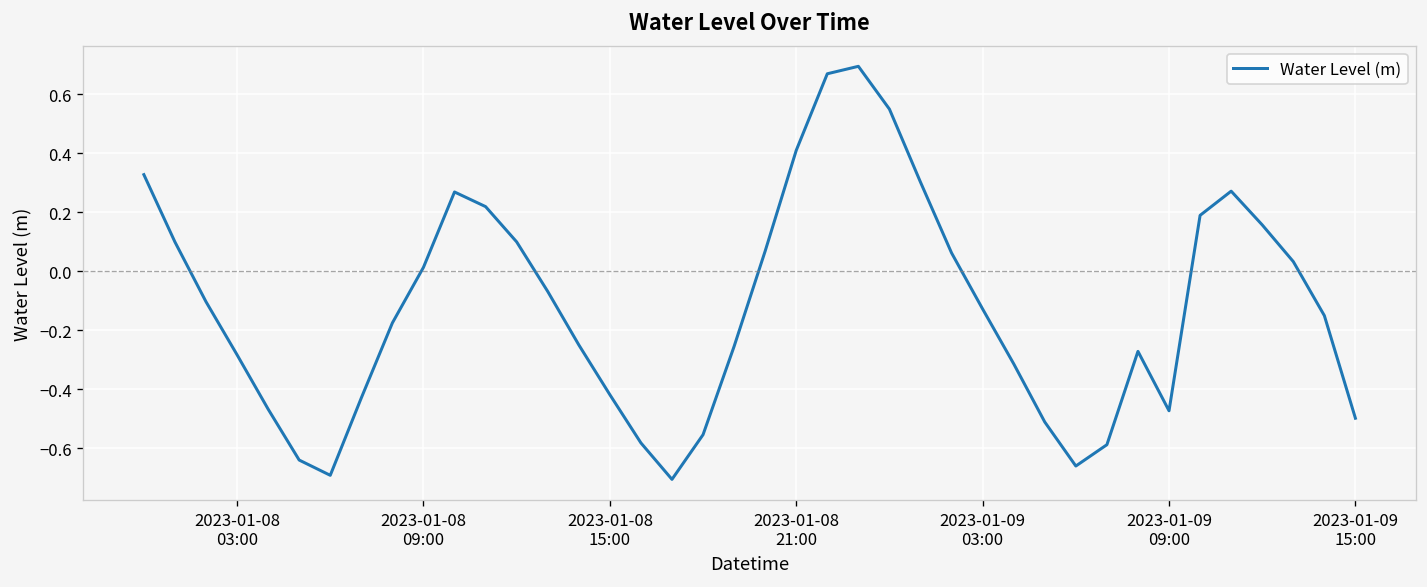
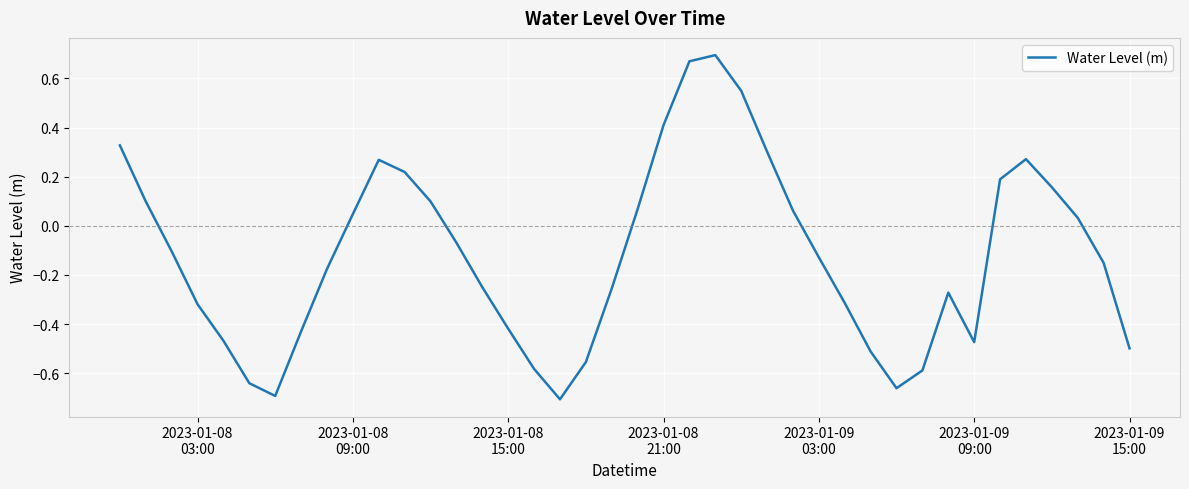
2023-01-08 03:00: -0.28 -> -0.32
2023-01-08 09:00: 0.01 -> 0.05
